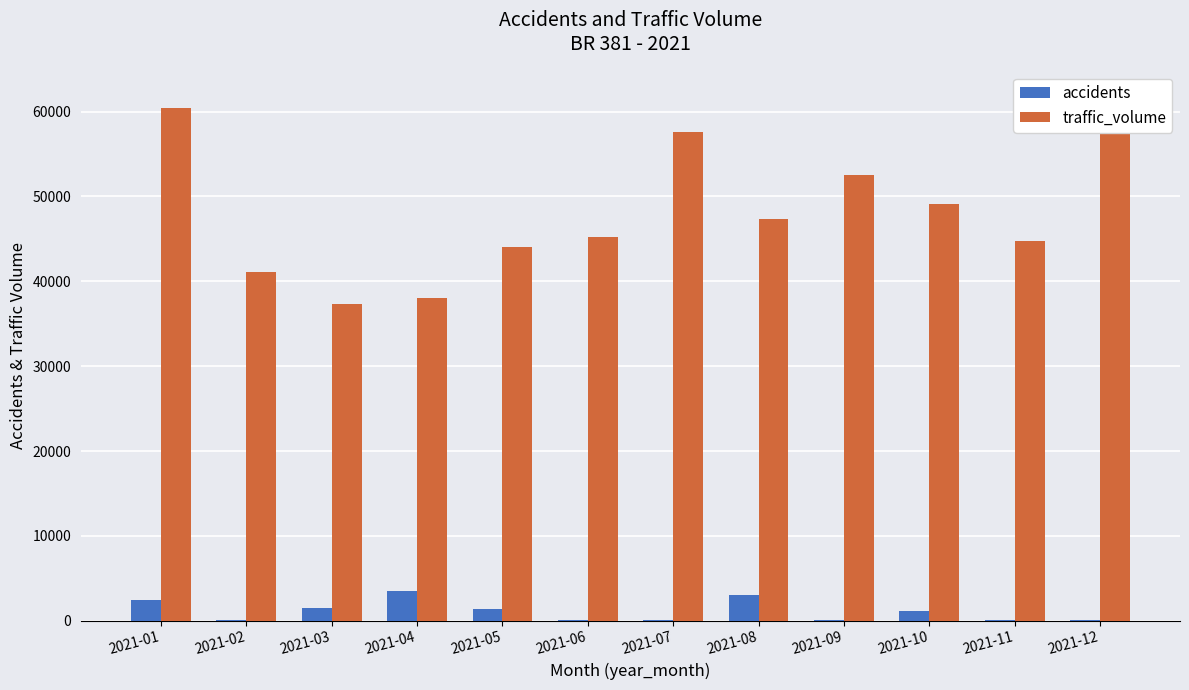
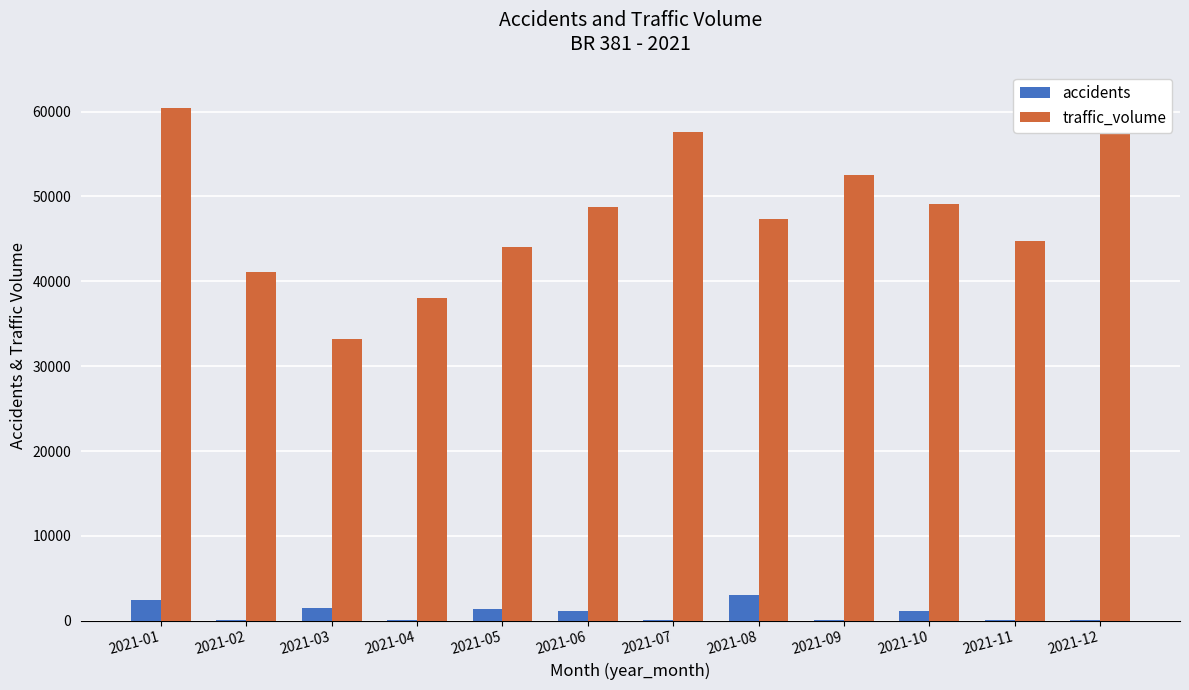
traffic_volume, 2021-03: 37000 -> 33000
accidents, 2021-04: 3000 -> 0
accidents, 2021-06: 0 -> 1000
traffic_volume, 2021-06: 45000 -> 49000
